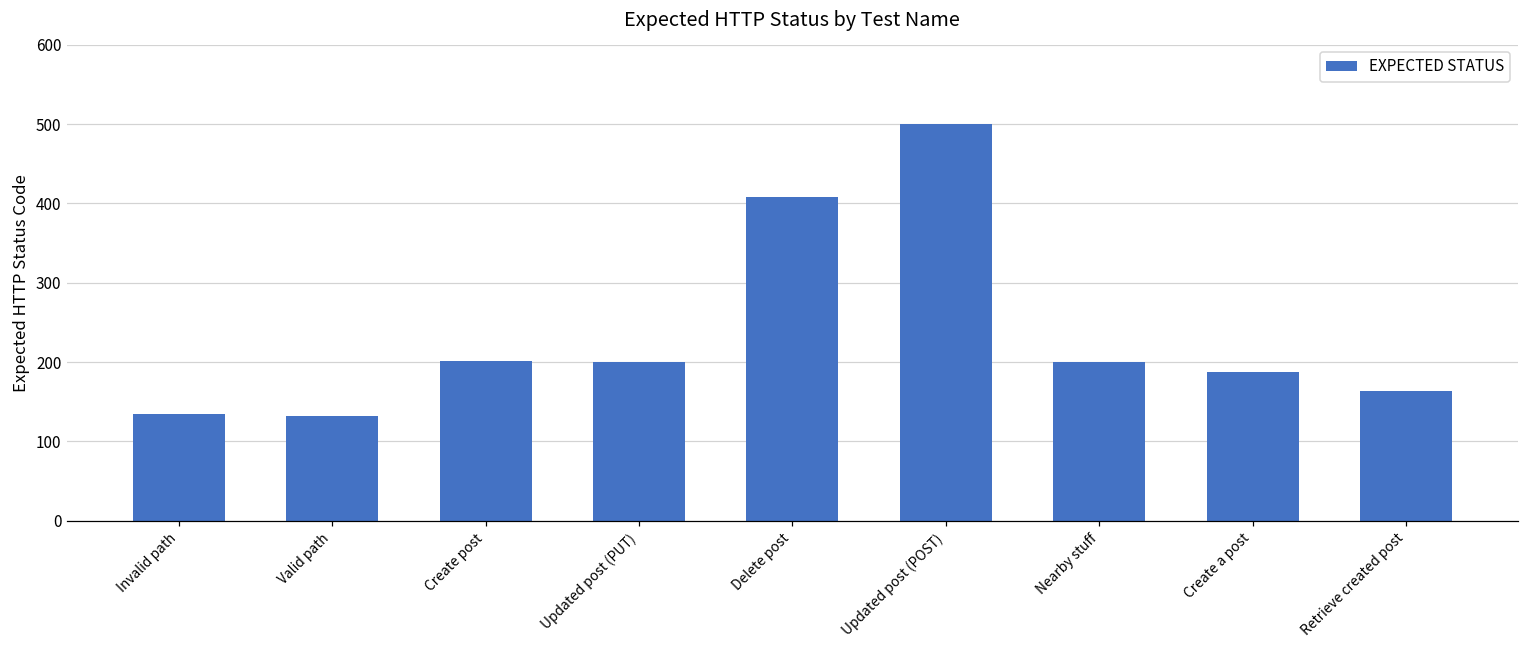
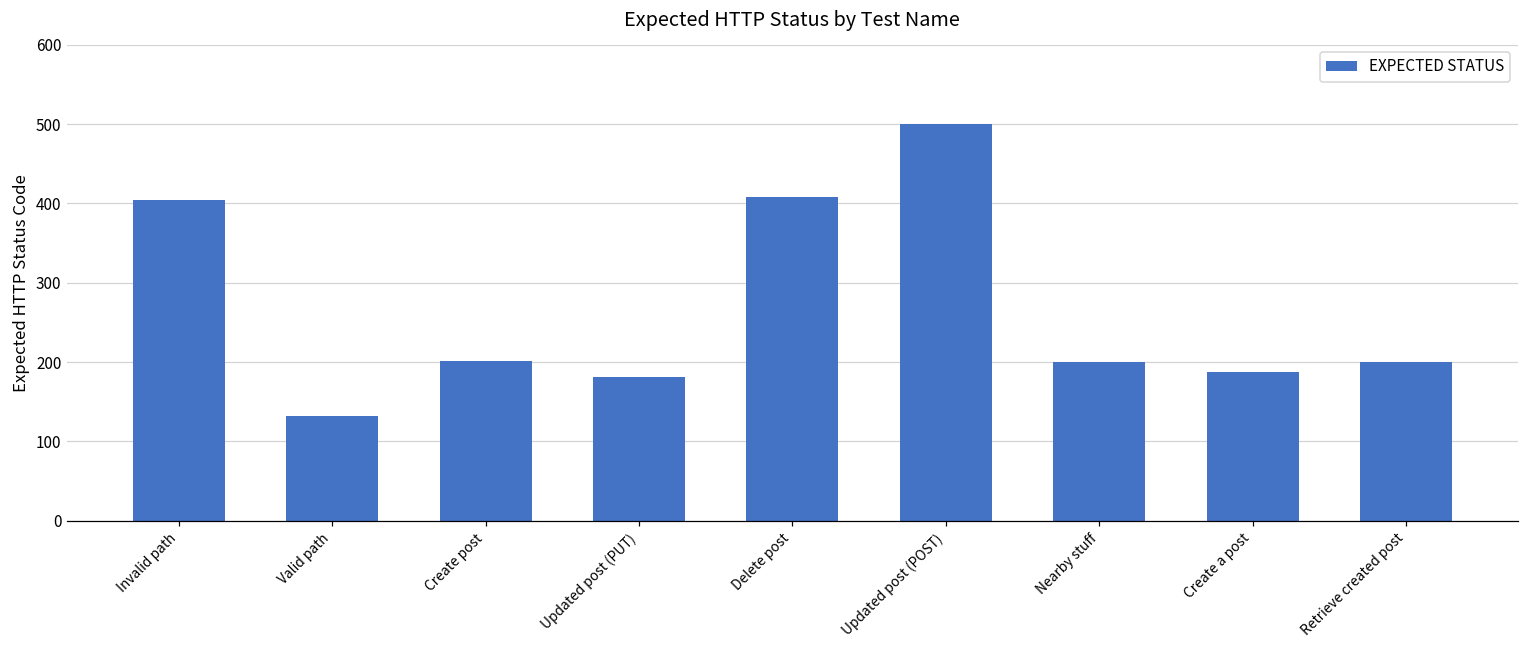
Invalid path: 140 -> 400
Updated post (PUT): 200 -> 180
Retrieve created post: 160 -> 200
